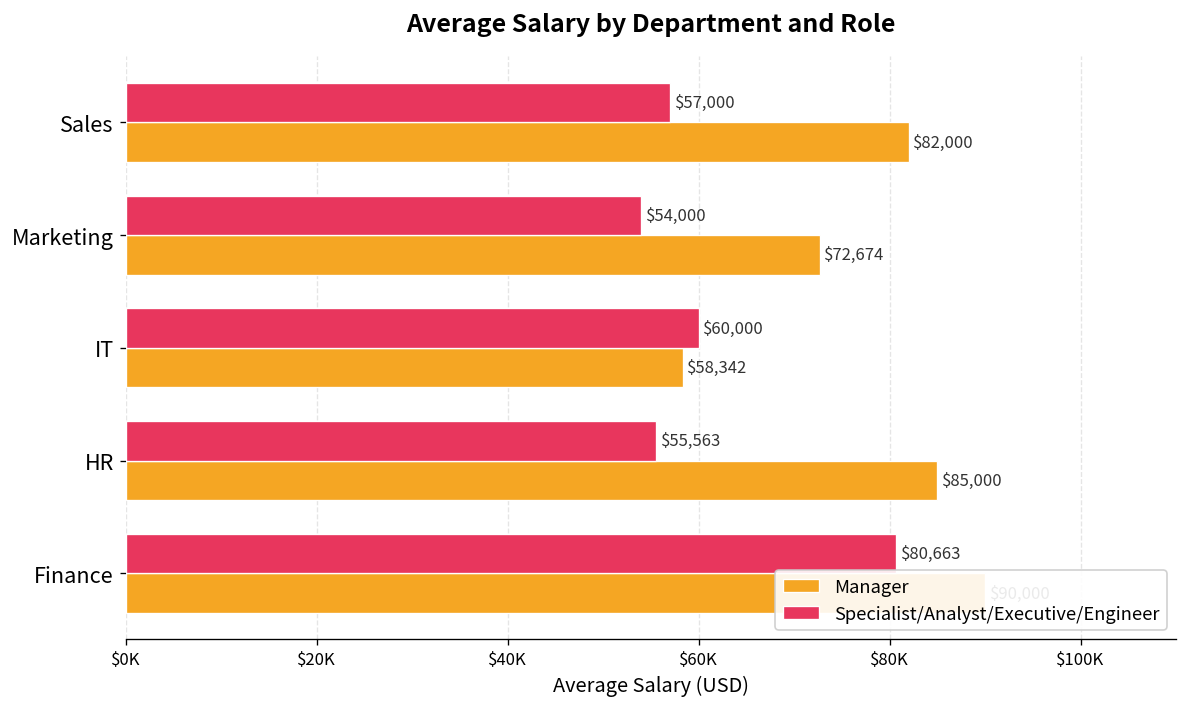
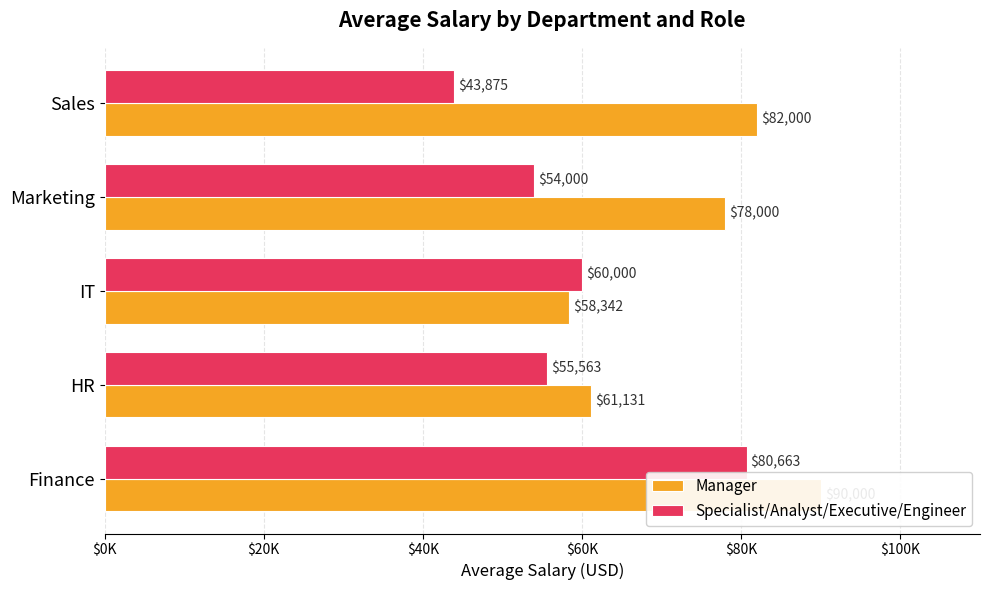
Specialist/Analyst/Executive/Engineer, Sales: $57,000 -> $43,875
Manager, Marketing: $72,674 -> $78,000
Manager, HR: $85,000 -> $61,131
